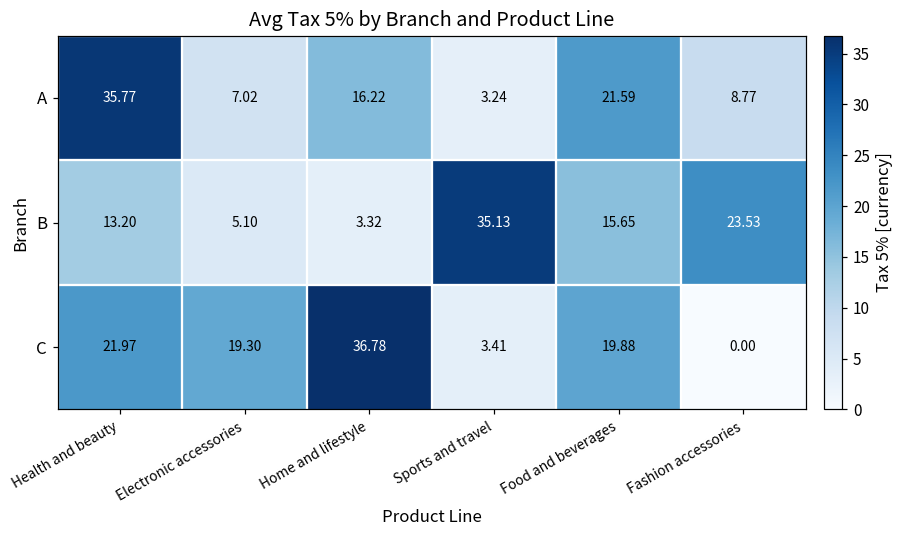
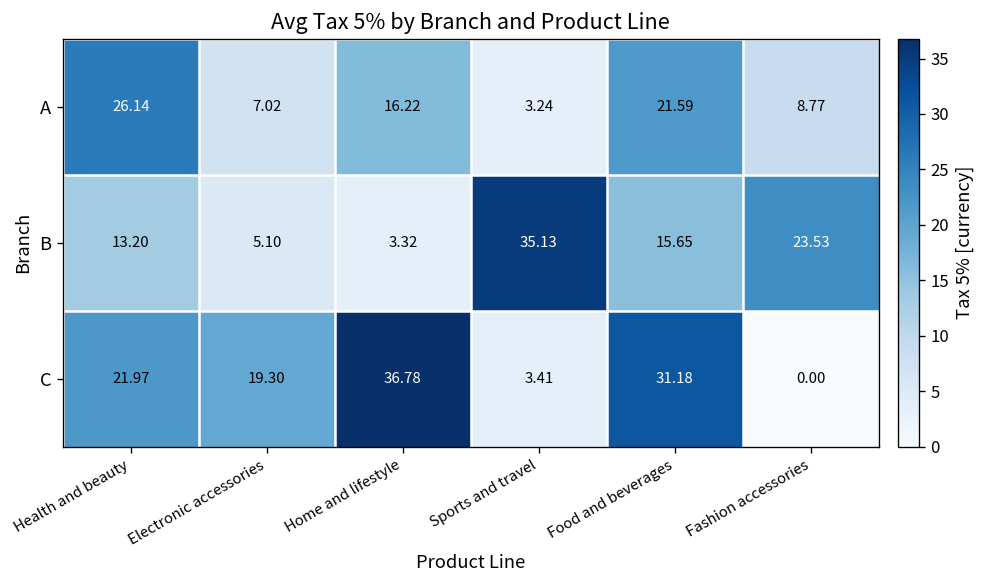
A, Health and beauty: 35.77 -> 26.14
C, Food and beverages: 19.88 -> 31.18
